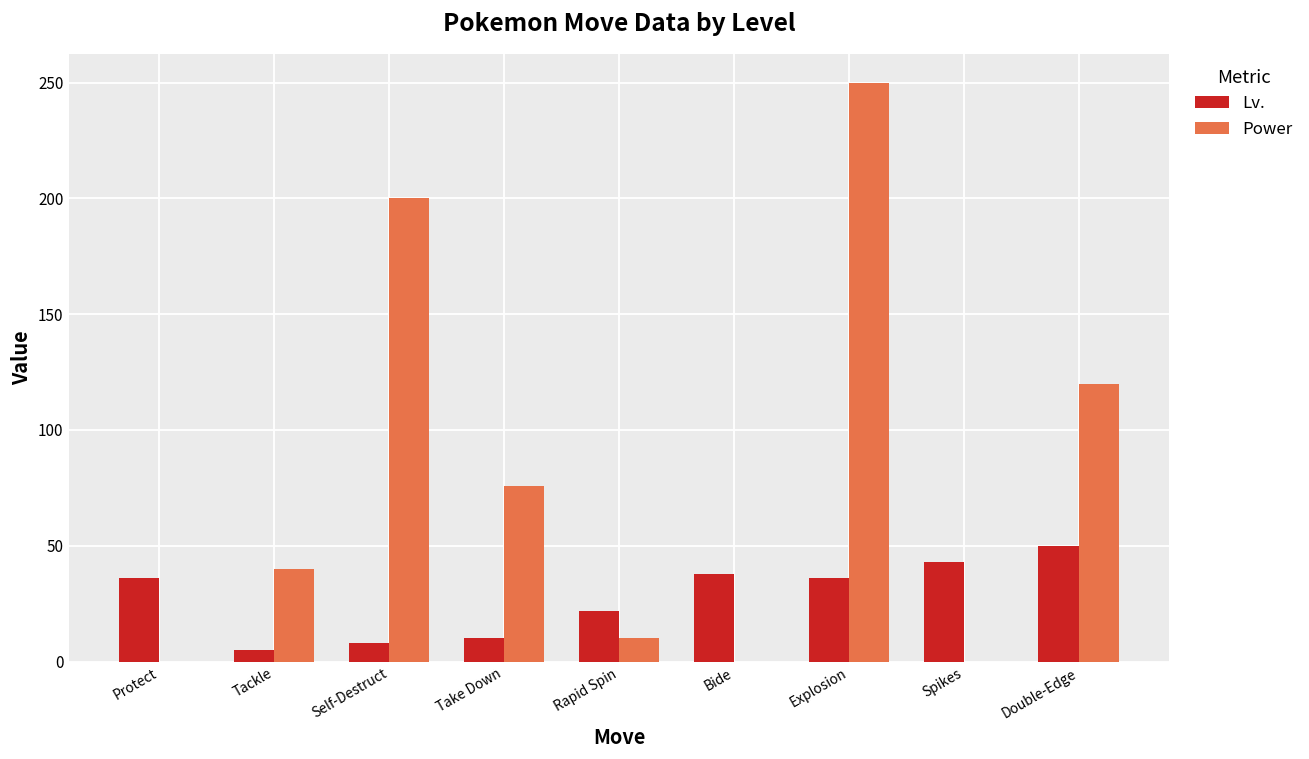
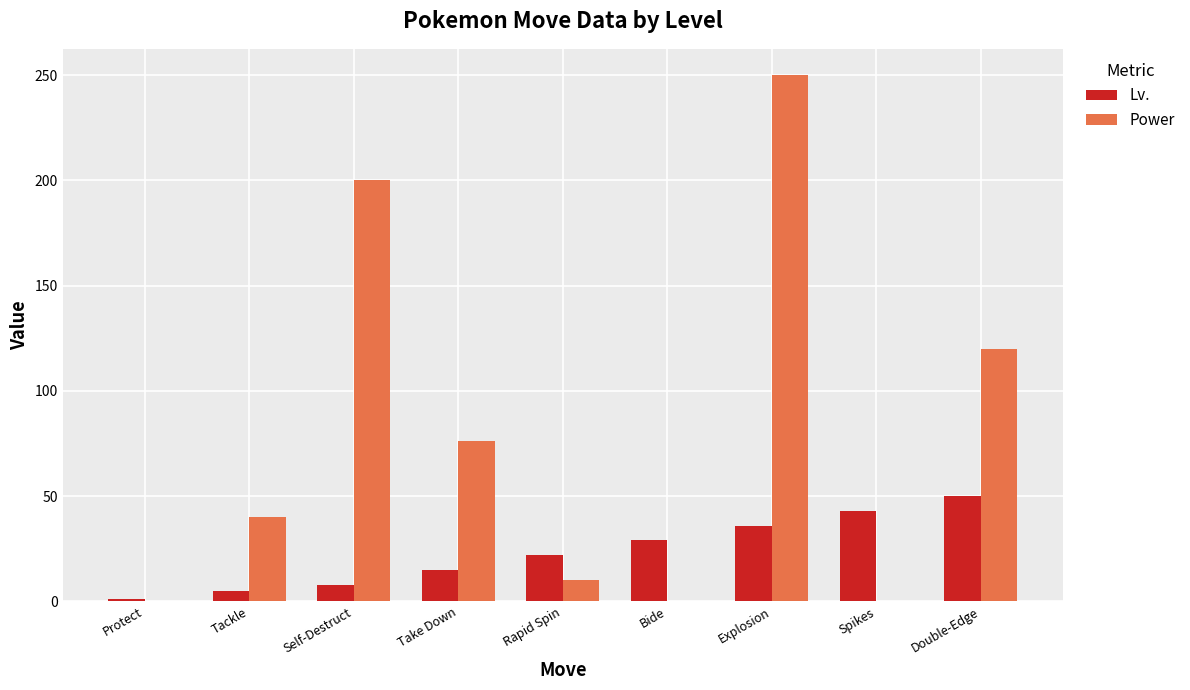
Lv., Protect: 36 -> 1
Lv., Take Down: 10 -> 15
Lv., Bide: 38 -> 29
